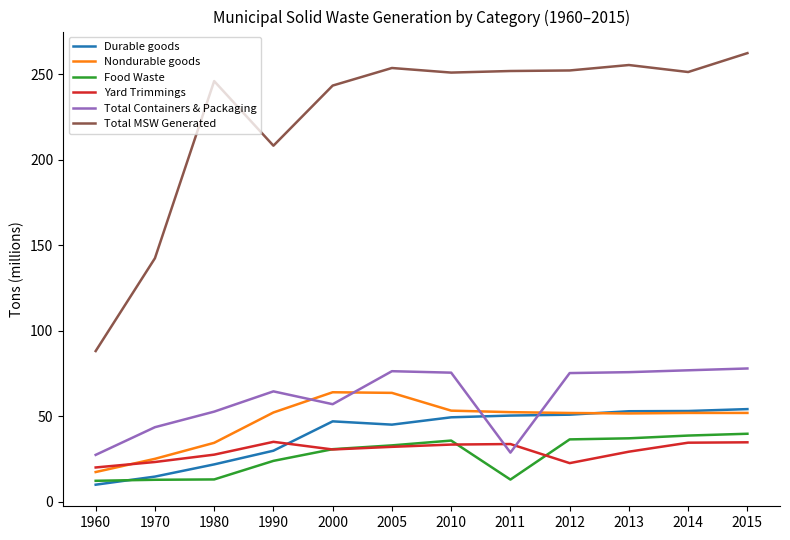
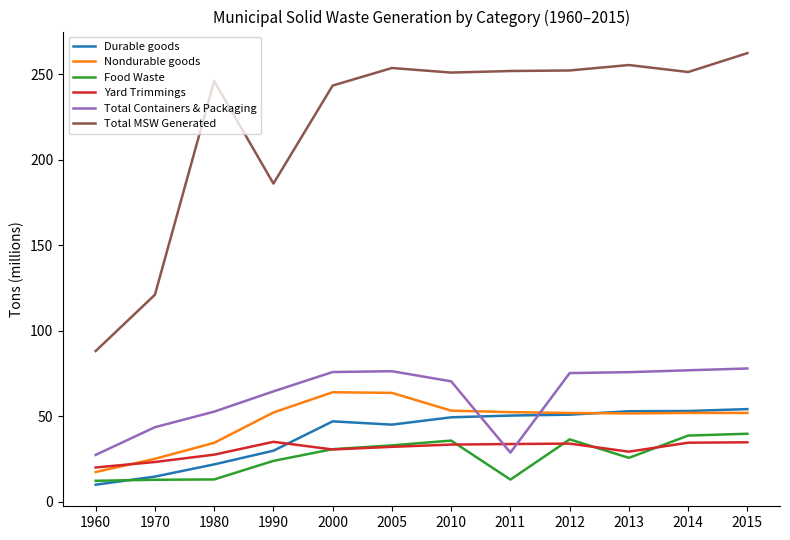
Total MSW Generated, 1970: 142 -> 121
Total MSW Generated, 1990: 208 -> 186
Total Containers & Packaging, 2000: 57 -> 76
Total Containers & Packaging, 2010: 75 -> 70
Yard Trimmings, 2012: 23 -> 34
Food Waste, 2013: 37 -> 26
